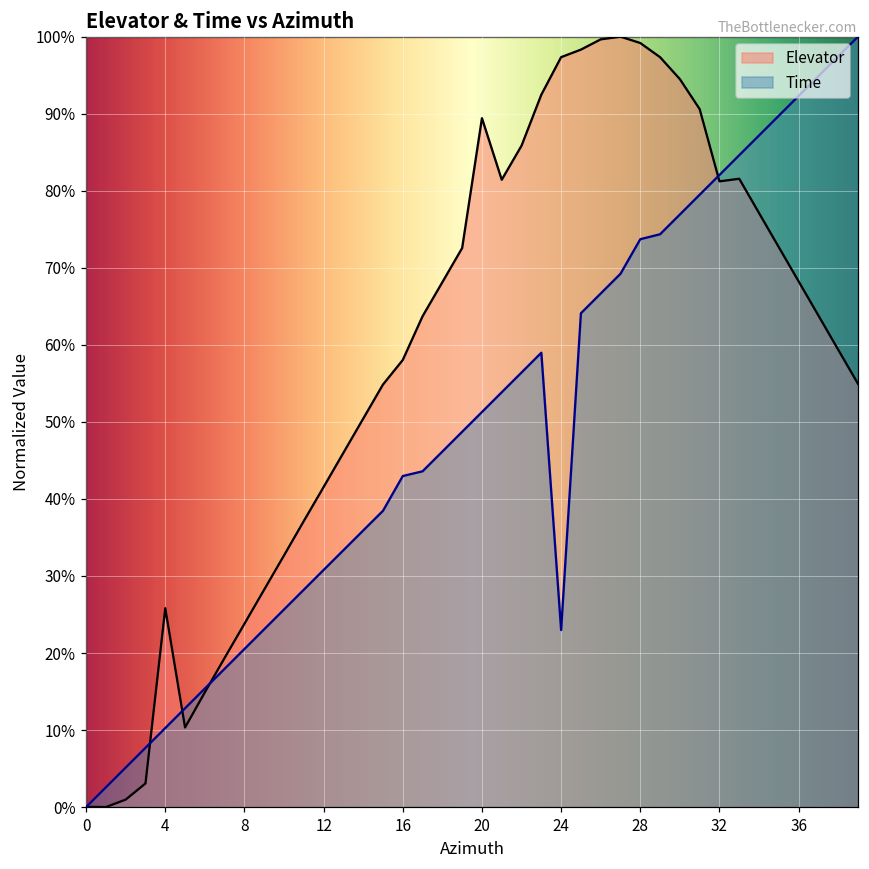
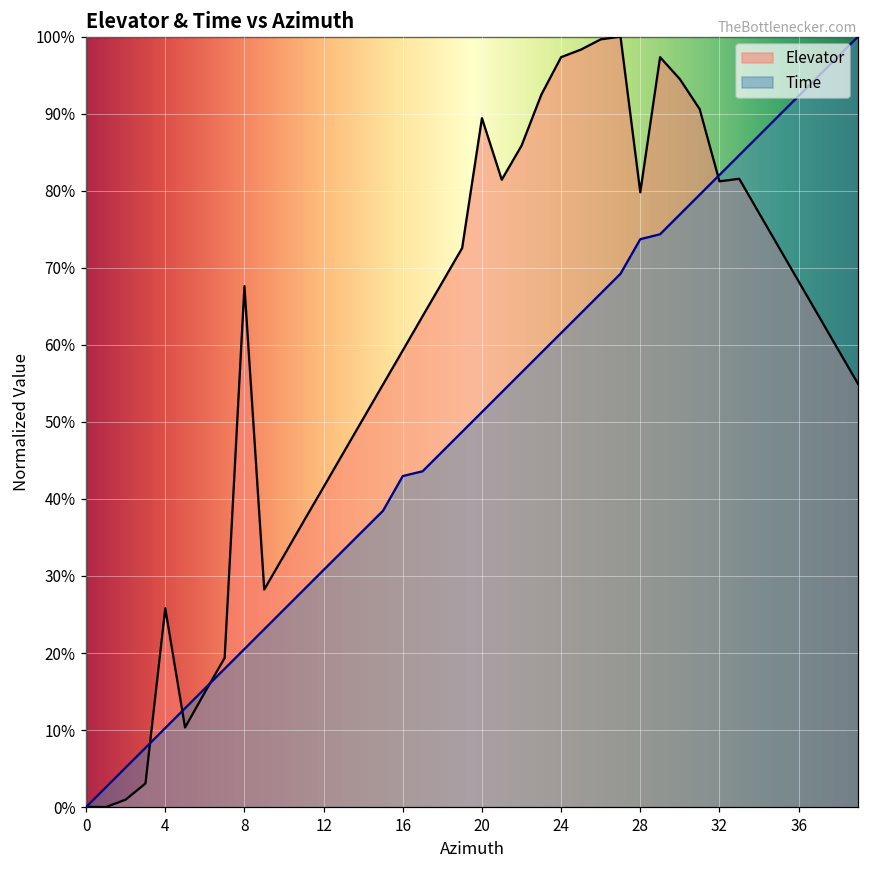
Elevator, 8: 24% -> 68%
Elevator, 16: 58% -> 59%
Time, 24: 23% -> 62%
Elevator, 28: 99% -> 80%
